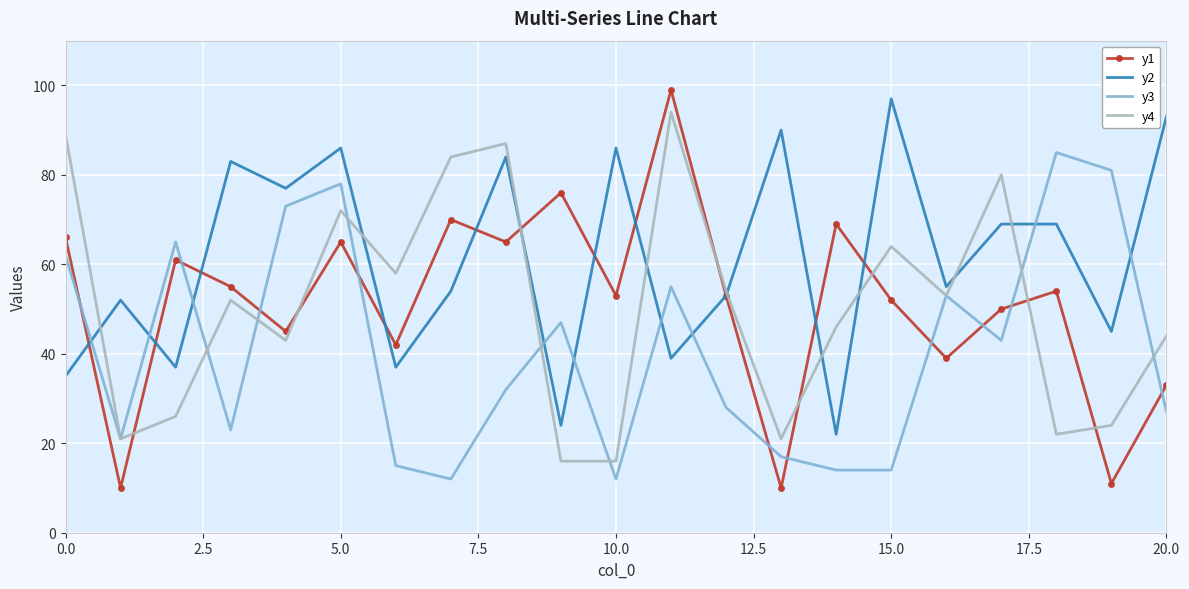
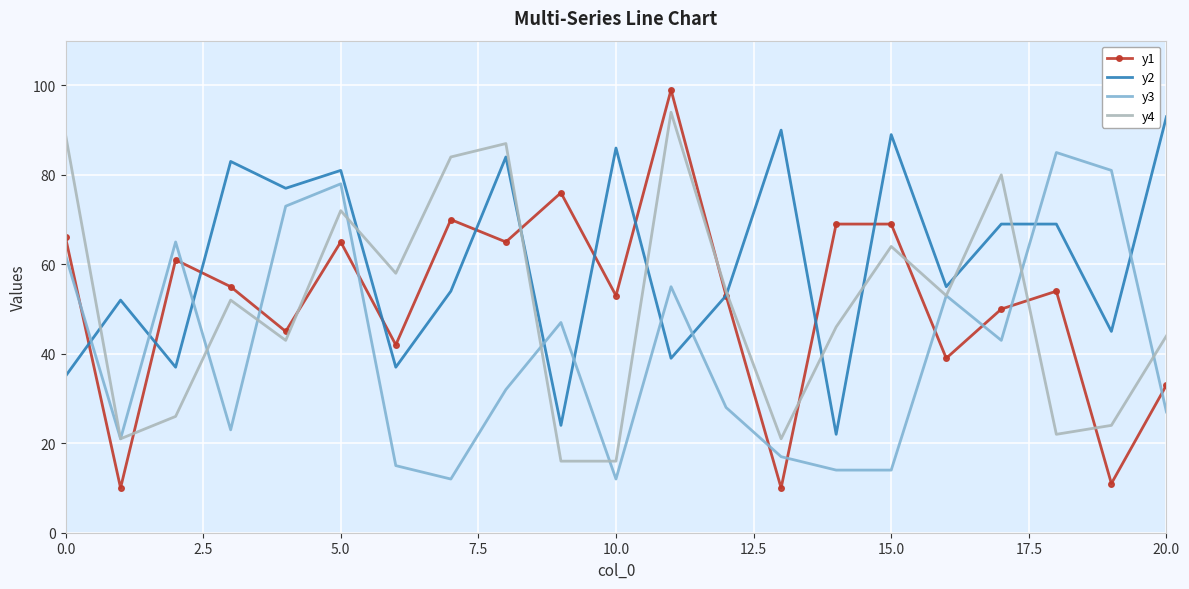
y2, 5.0: 86 -> 81
y1, 15.0: 52 -> 69
y2, 15.0: 97 -> 89
